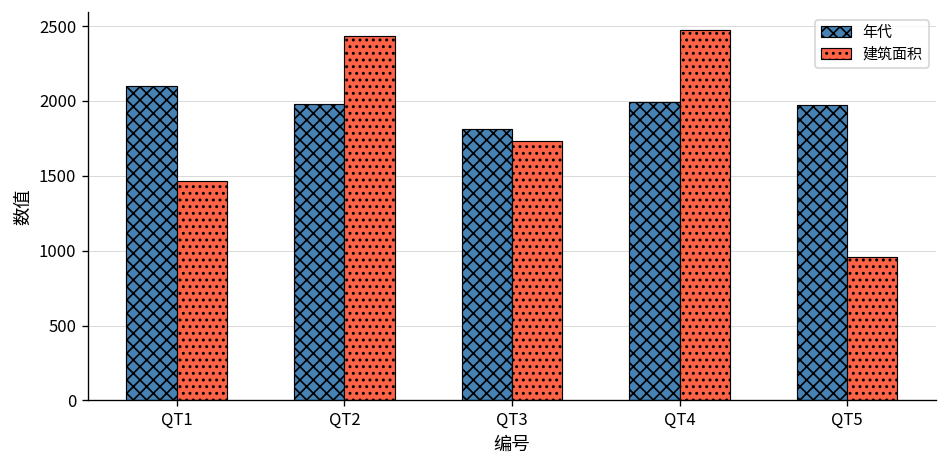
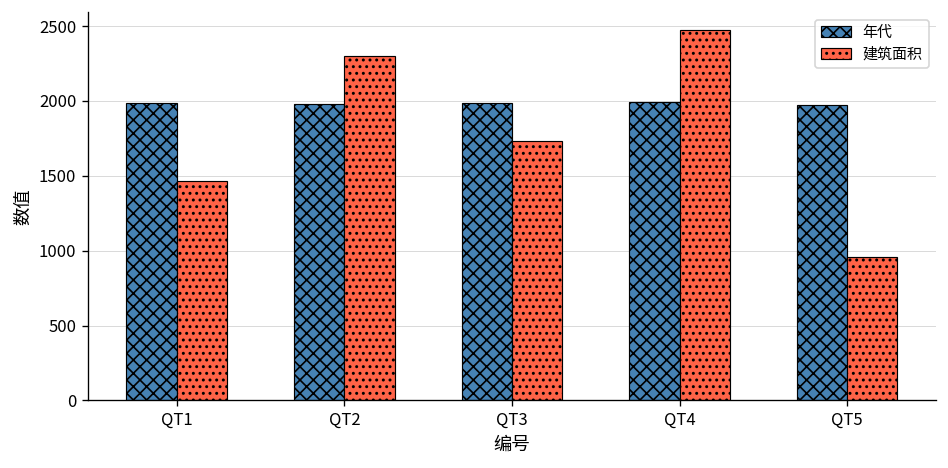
年代, QT1: 2100 -> 1980
建筑面积, QT2: 2430 -> 2300
年代, QT3: 1810 -> 1990
